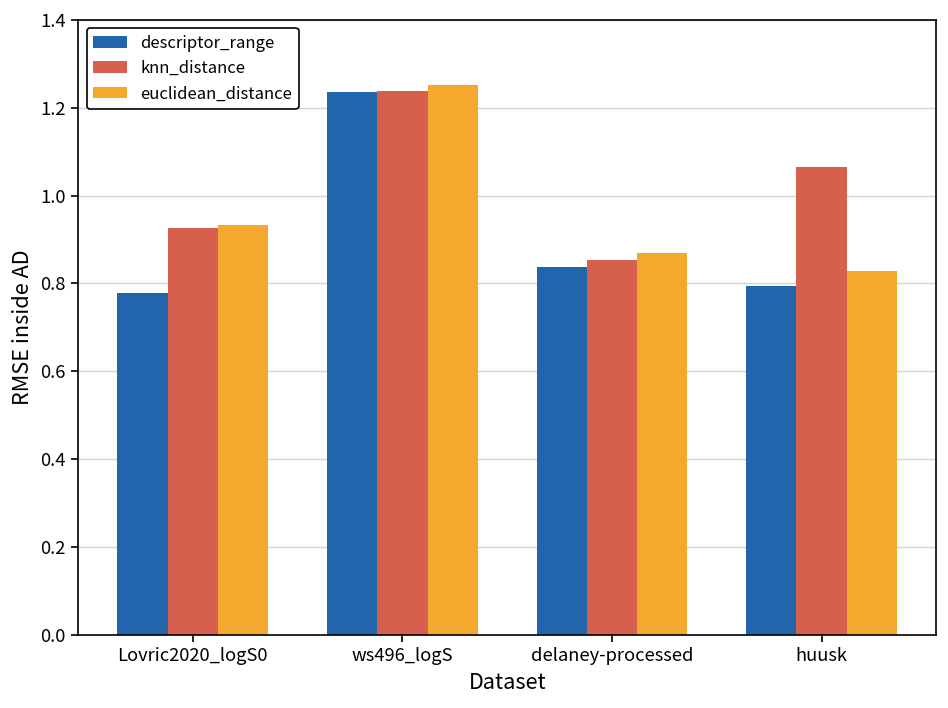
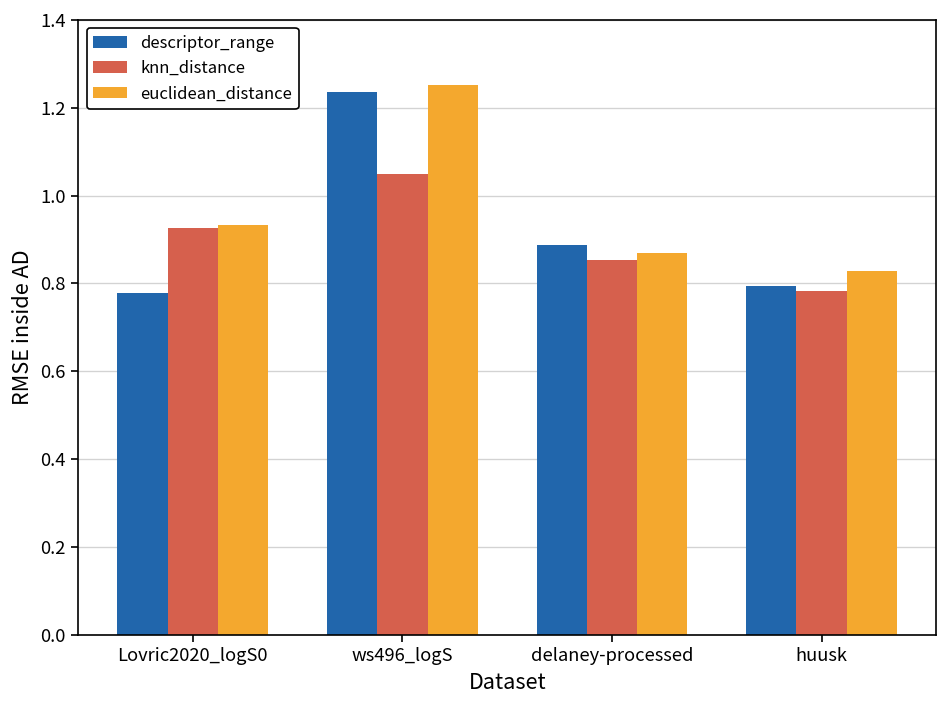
knn_distance, ws496_logS: 1.24 -> 1.05
descriptor_range, delaney-processed: 0.84 -> 0.89
knn_distance, huusk: 1.07 -> 0.78
